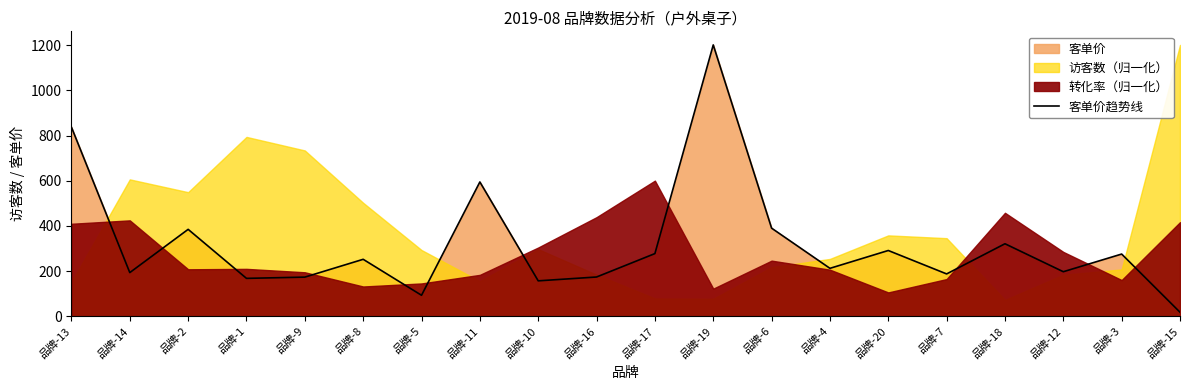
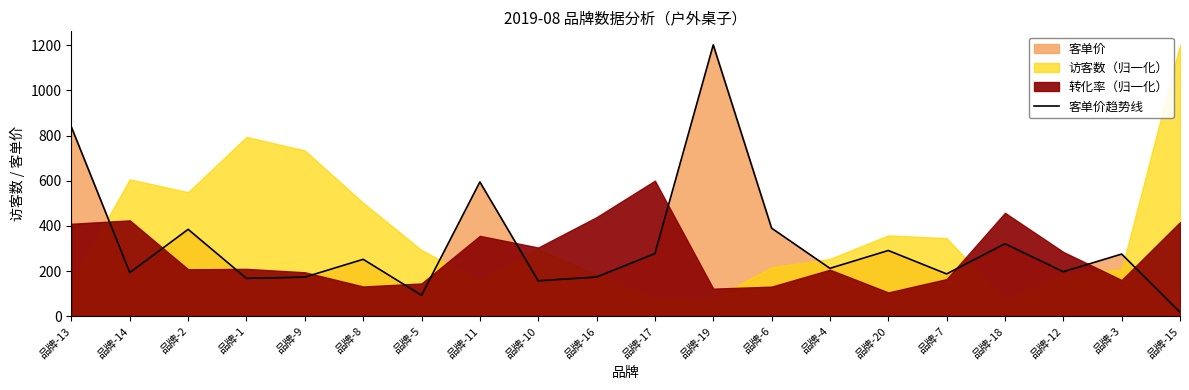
转化率（归一化）, 品牌-11: 180 -> 360
转化率（归一化）, 品牌-6: 250 -> 130
